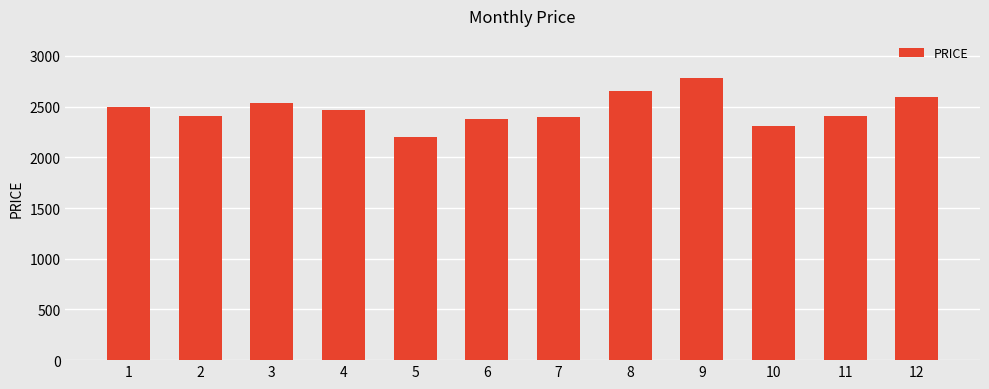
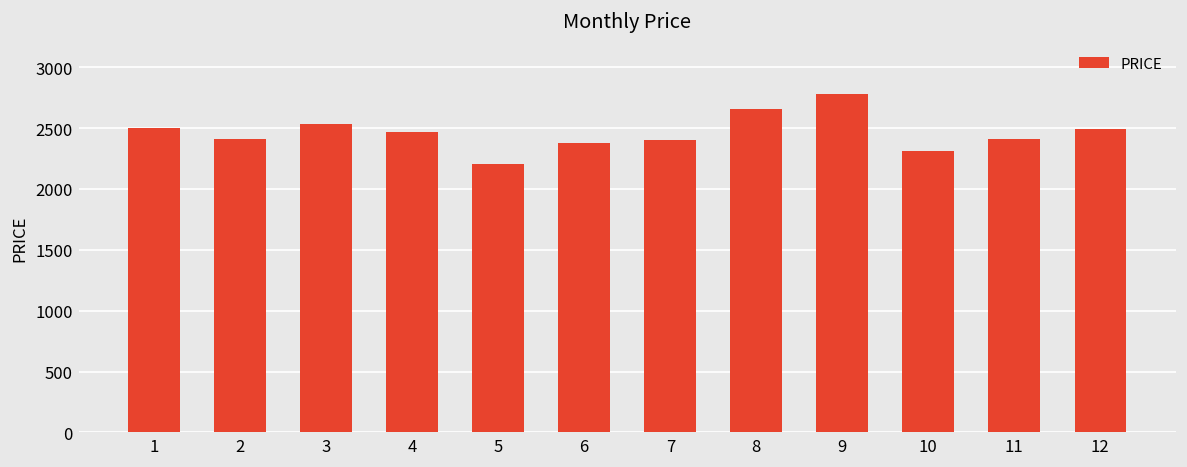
12: 2590 -> 2490
